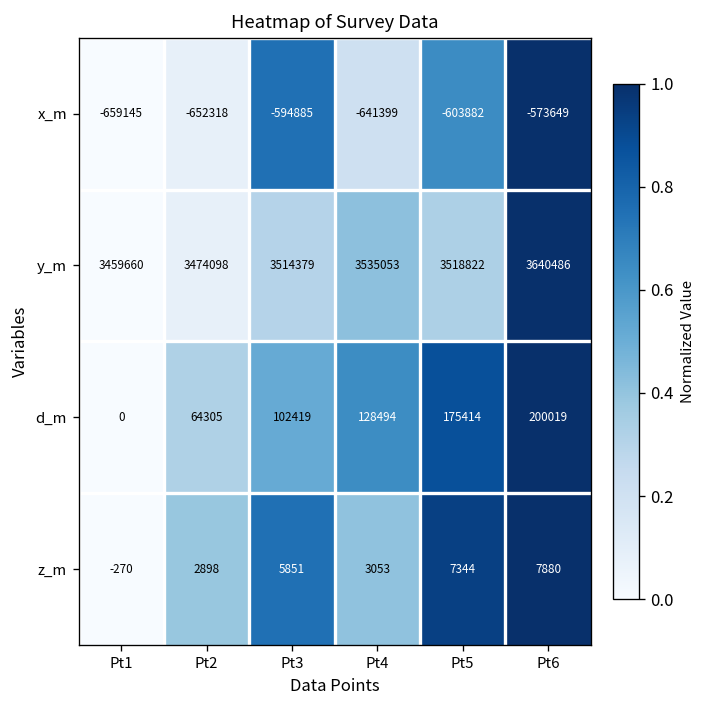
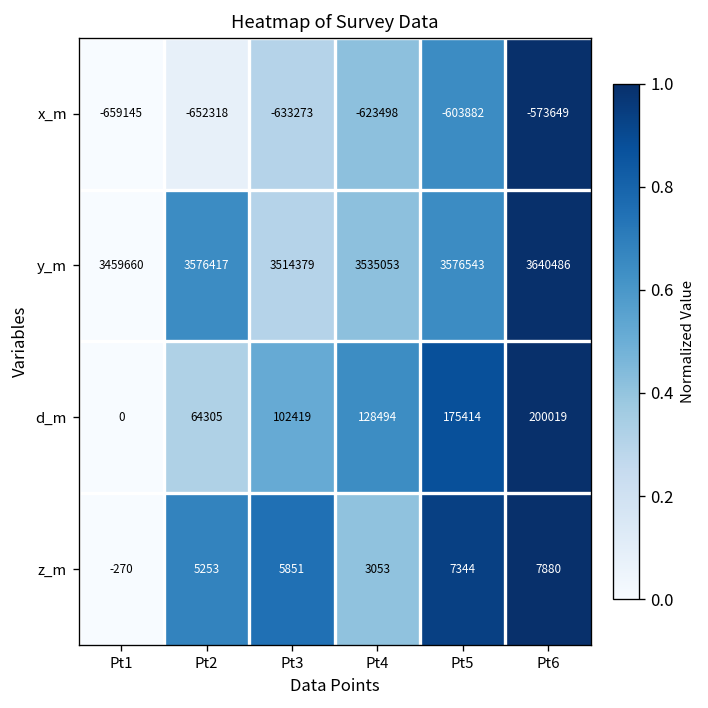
x_m, Pt3: -594885 -> -633273
x_m, Pt4: -641399 -> -623498
y_m, Pt2: 3474098 -> 3576417
y_m, Pt5: 3518822 -> 3576543
z_m, Pt2: 2898 -> 5253
